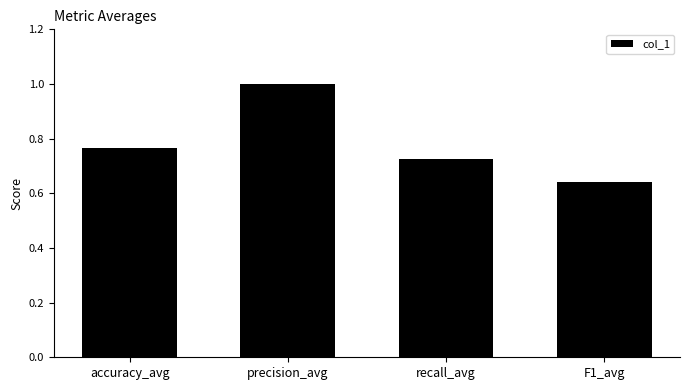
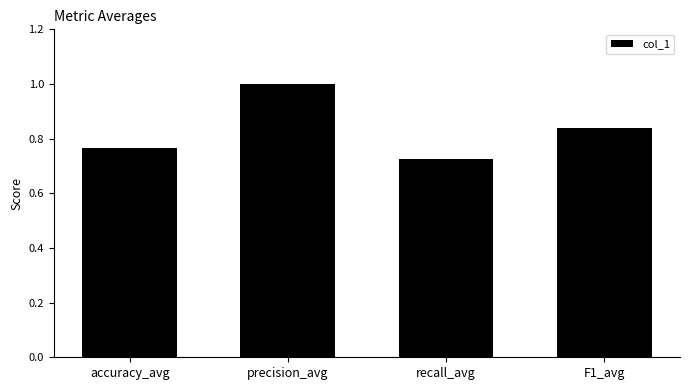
F1_avg: 0.64 -> 0.84
